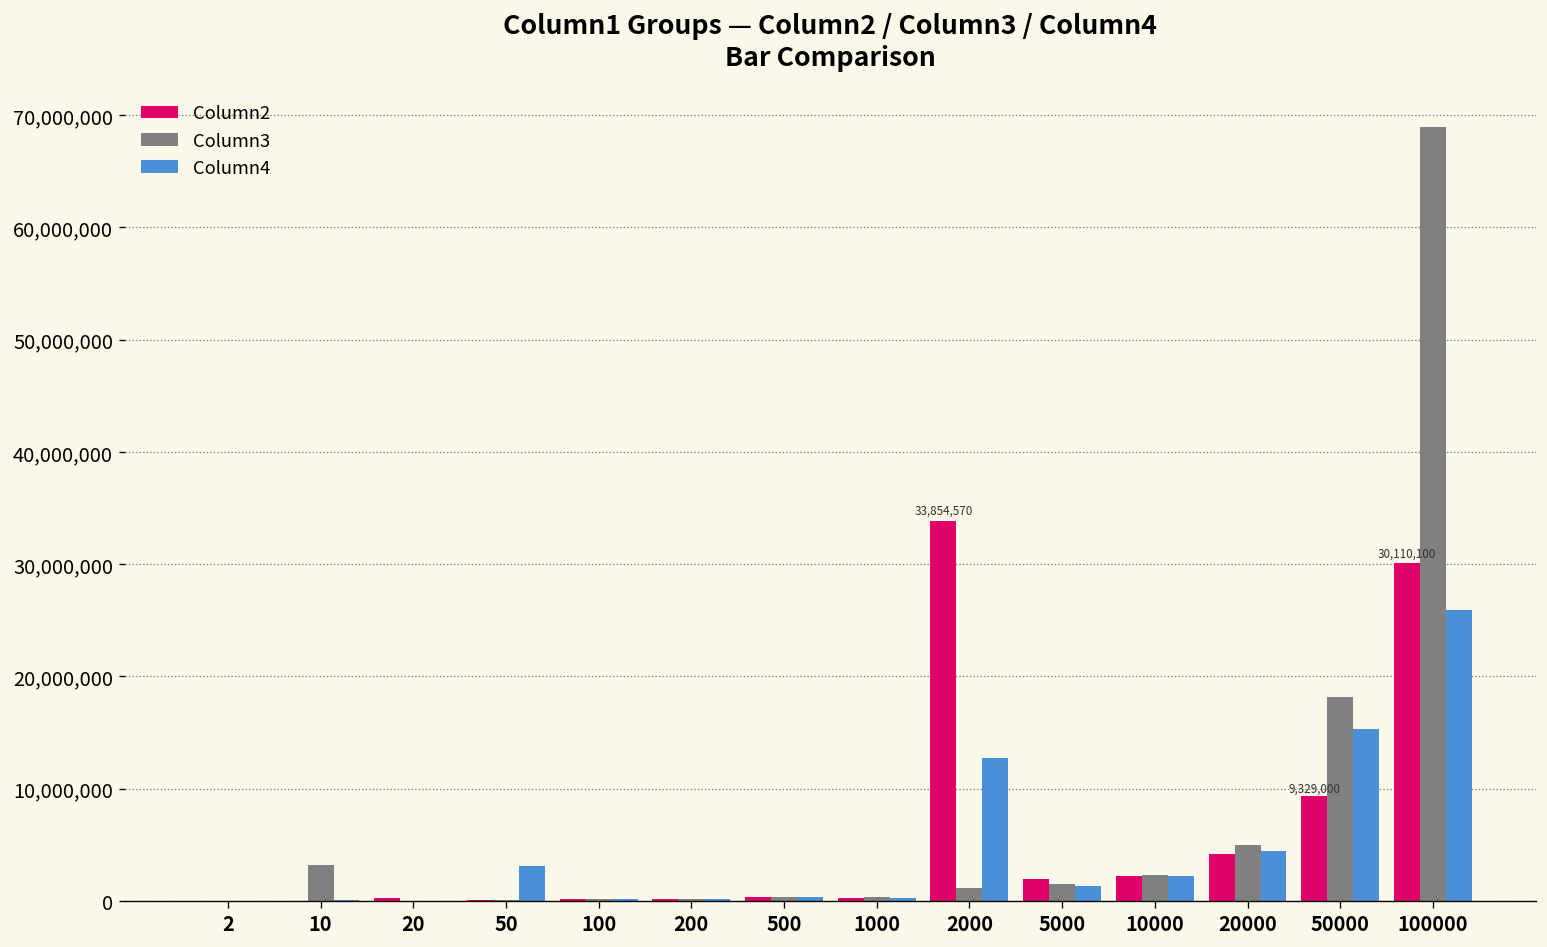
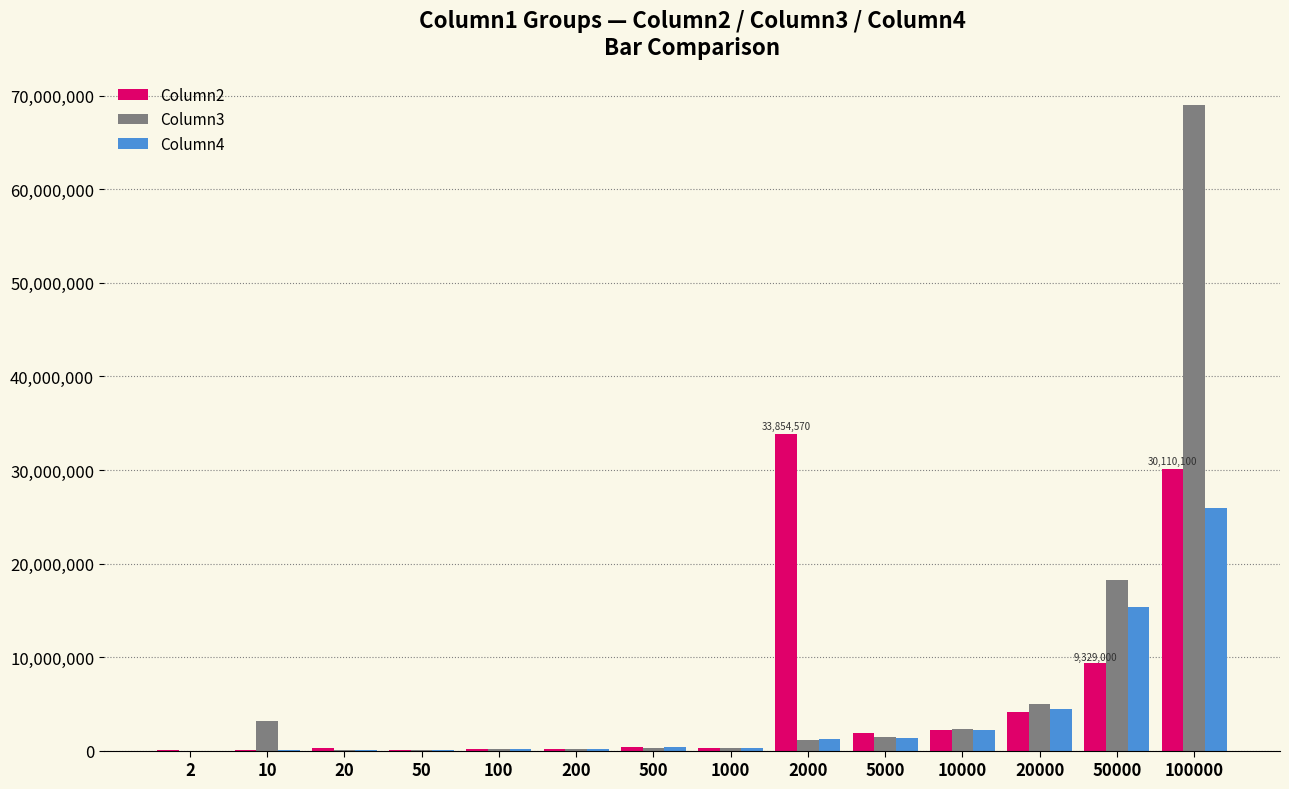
Column4, 50: 3,000,000 -> 0
Column4, 2000: 13,000,000 -> 1,000,000
